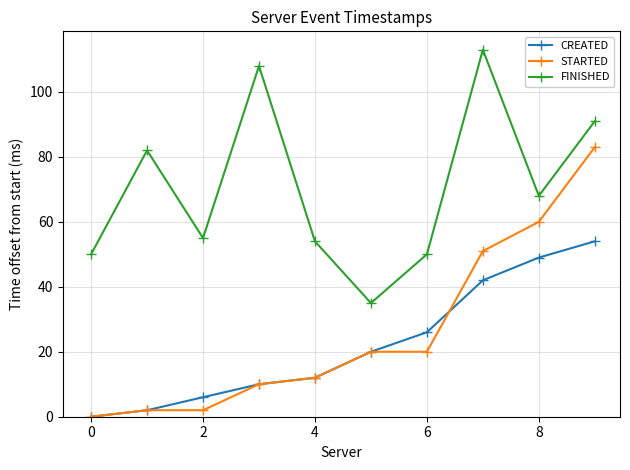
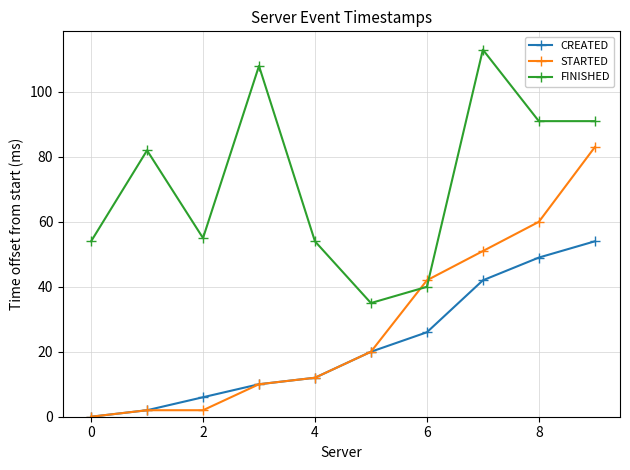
FINISHED, 0: 50 -> 54
STARTED, 6: 20 -> 42
FINISHED, 6: 50 -> 40
FINISHED, 8: 68 -> 91
